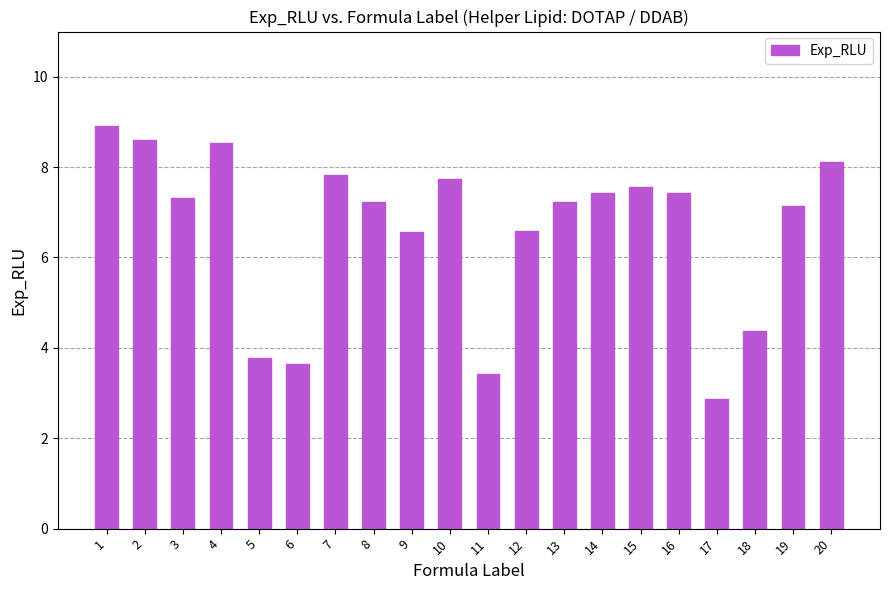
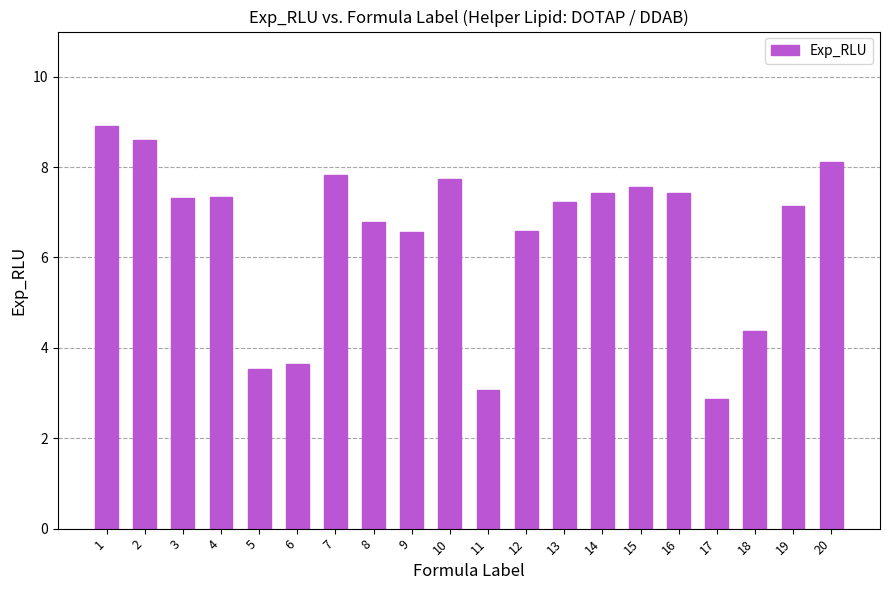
4: 8.5 -> 7.3
5: 3.8 -> 3.5
8: 7.2 -> 6.8
11: 3.4 -> 3.1
